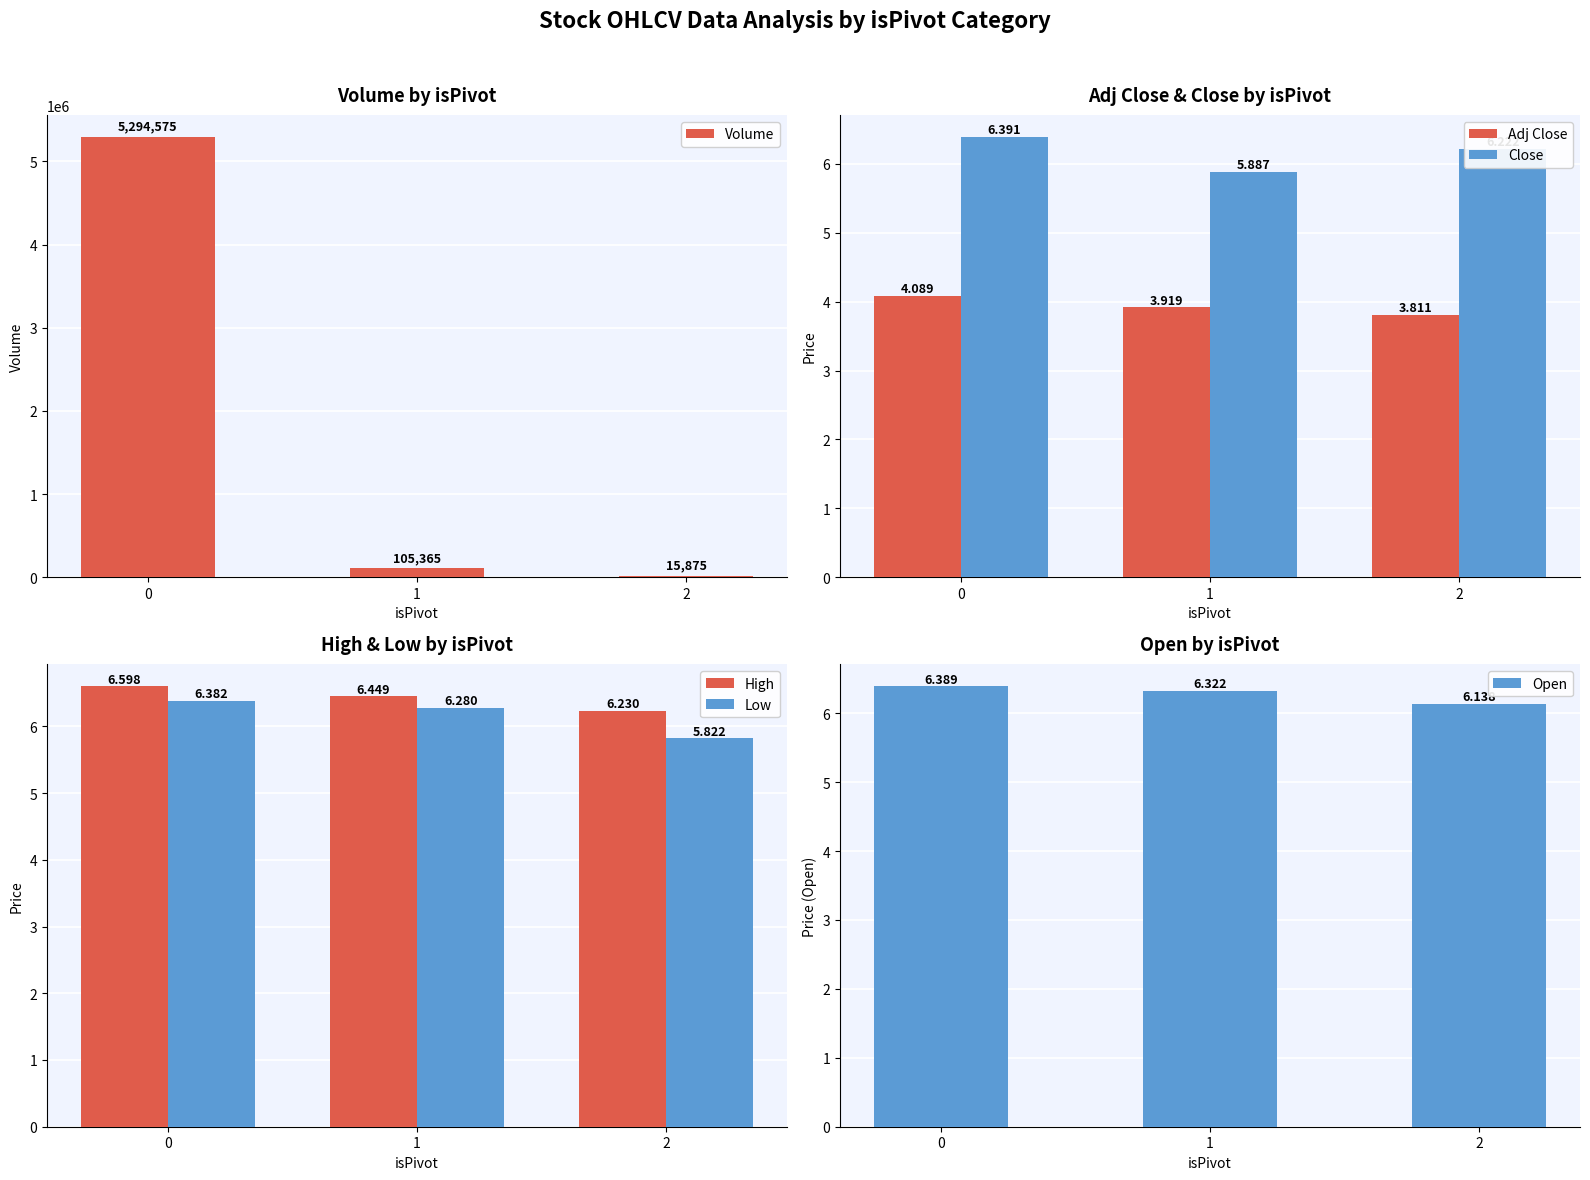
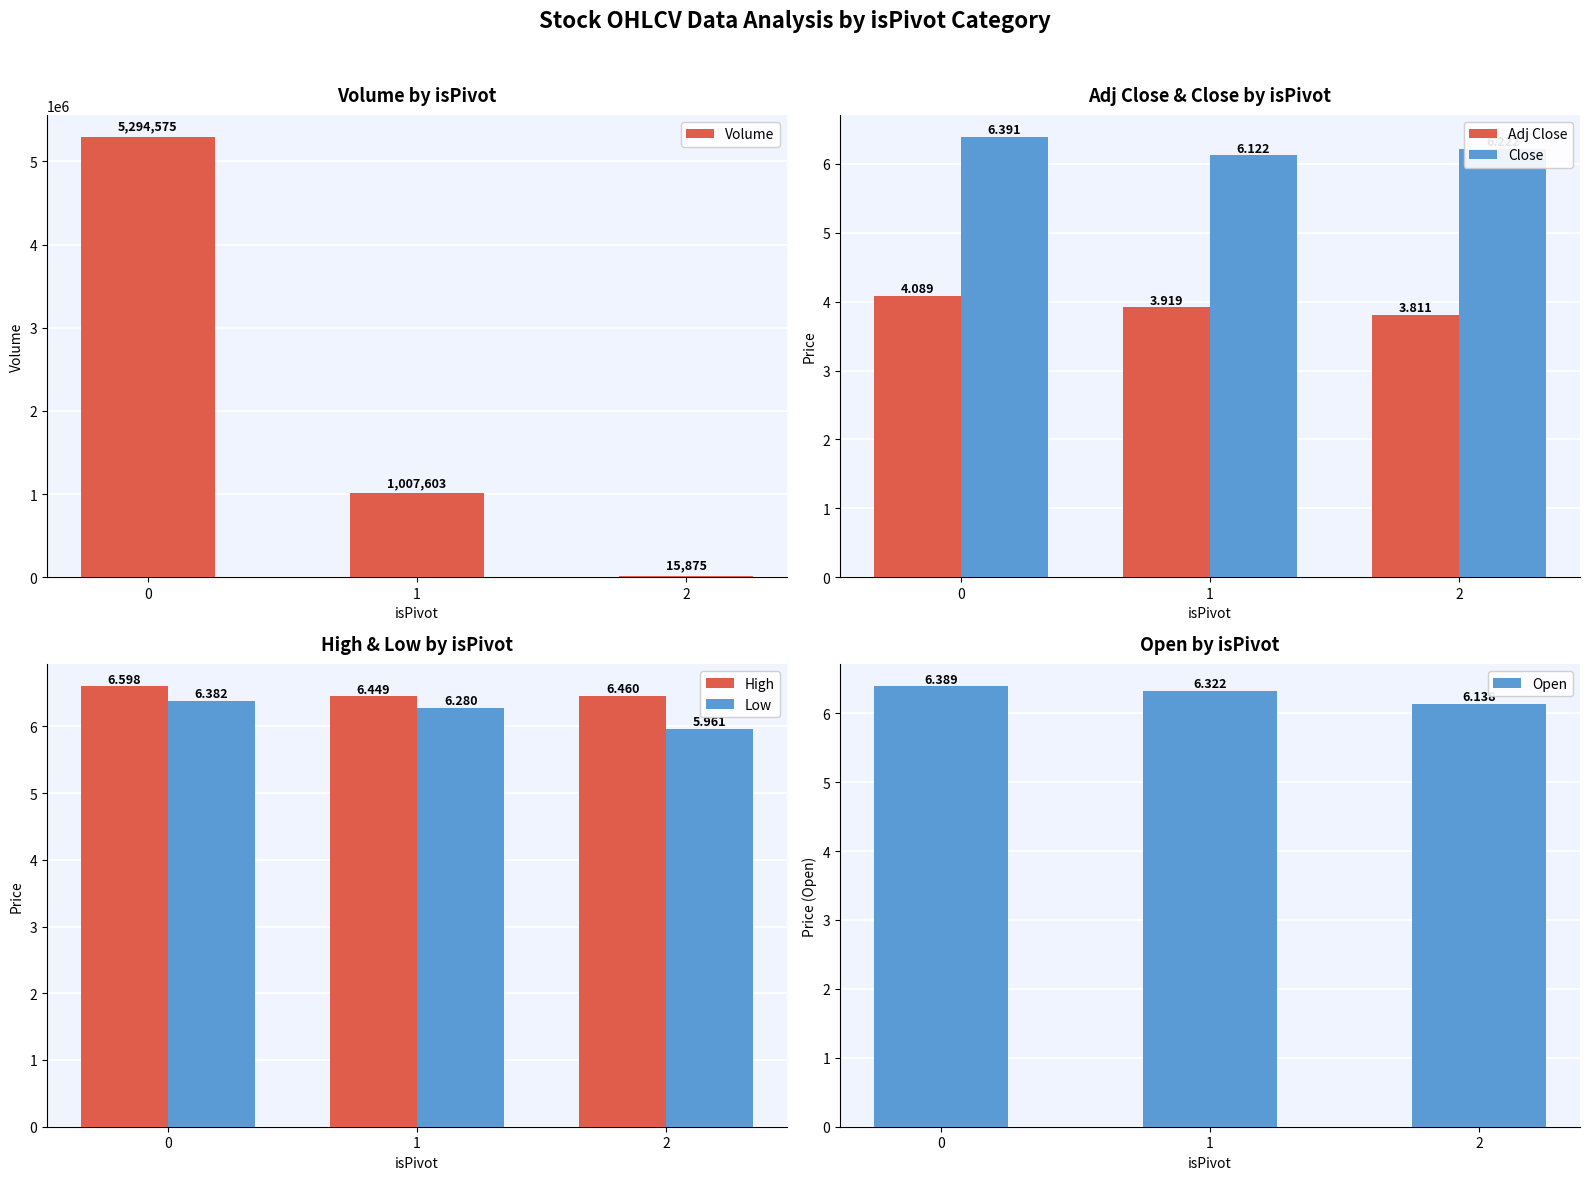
Volume by isPivot, 1: 105,365 -> 1,007,603
Adj Close & Close by isPivot, Close, 1: 5.887 -> 6.122
High & Low by isPivot, High, 2: 6.230 -> 6.460
High & Low by isPivot, Low, 2: 5.8 -> 6.0
